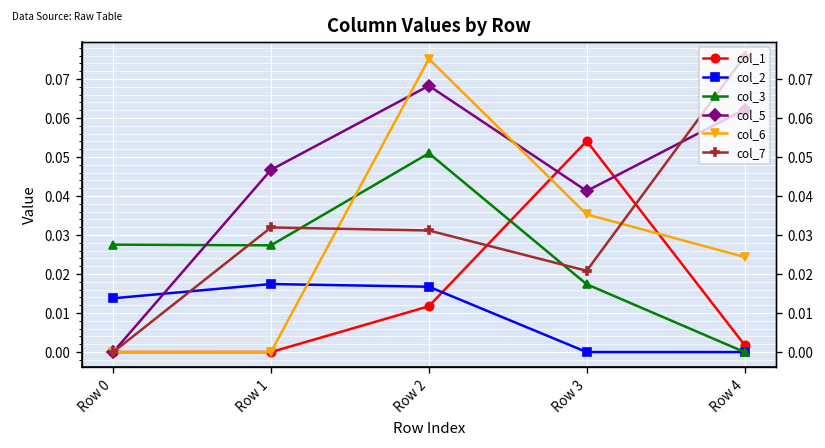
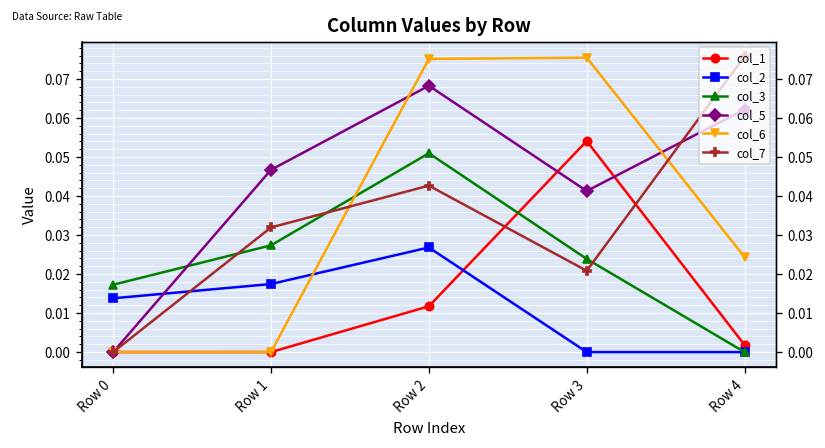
col_3, Row 0: 0.028 -> 0.017
col_2, Row 2: 0.017 -> 0.027
col_7, Row 2: 0.031 -> 0.043
col_3, Row 3: 0.017 -> 0.024
col_6, Row 3: 0.035 -> 0.075
